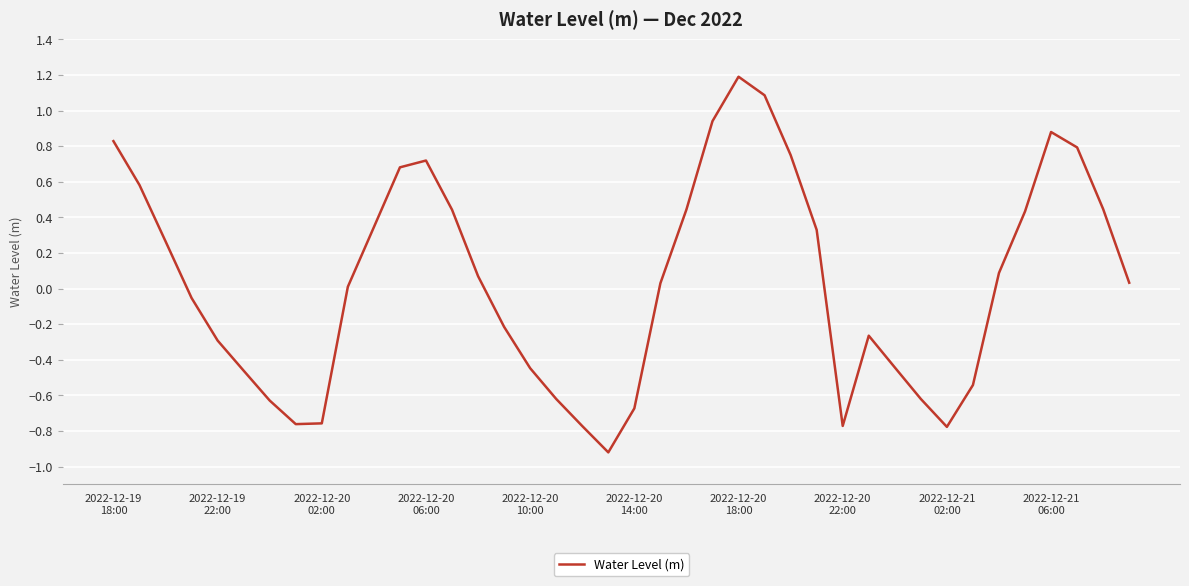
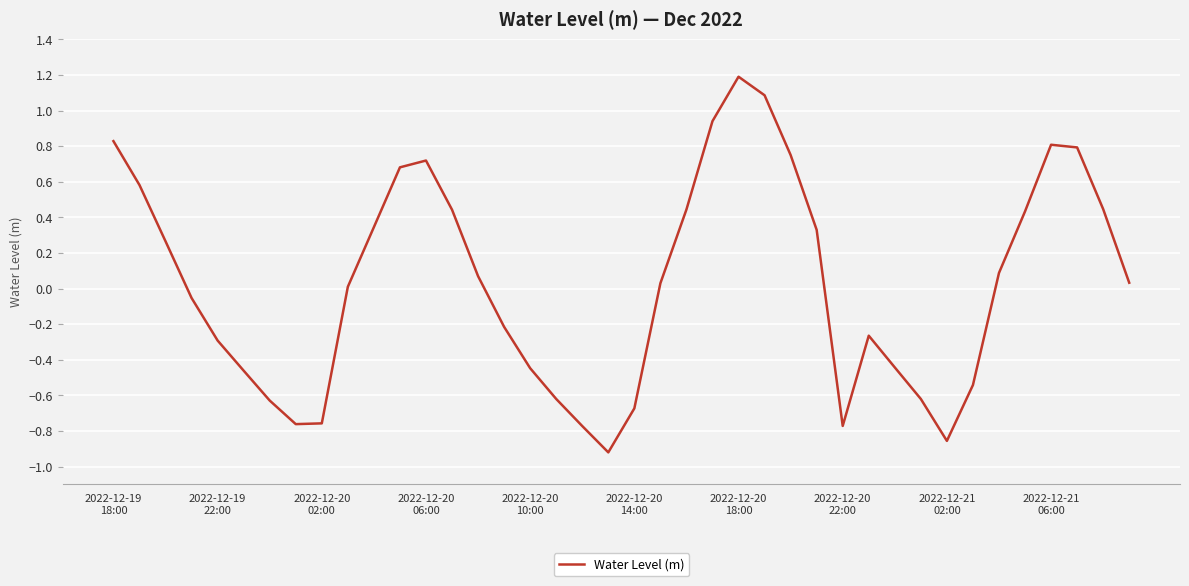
2022-12-21 02:00: -0.78 -> -0.86
2022-12-21 06:00: 0.88 -> 0.81
